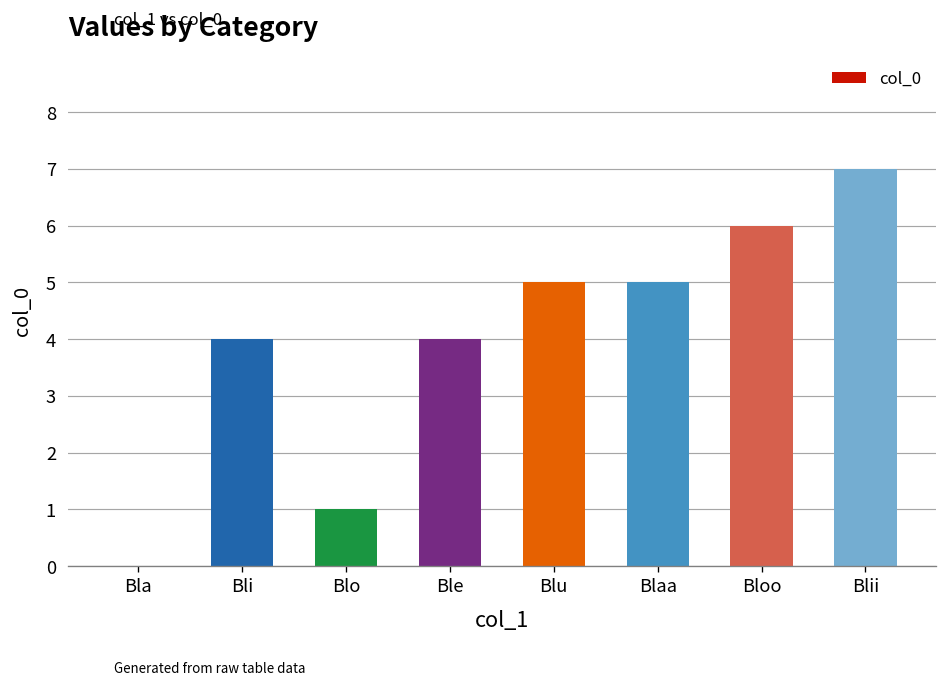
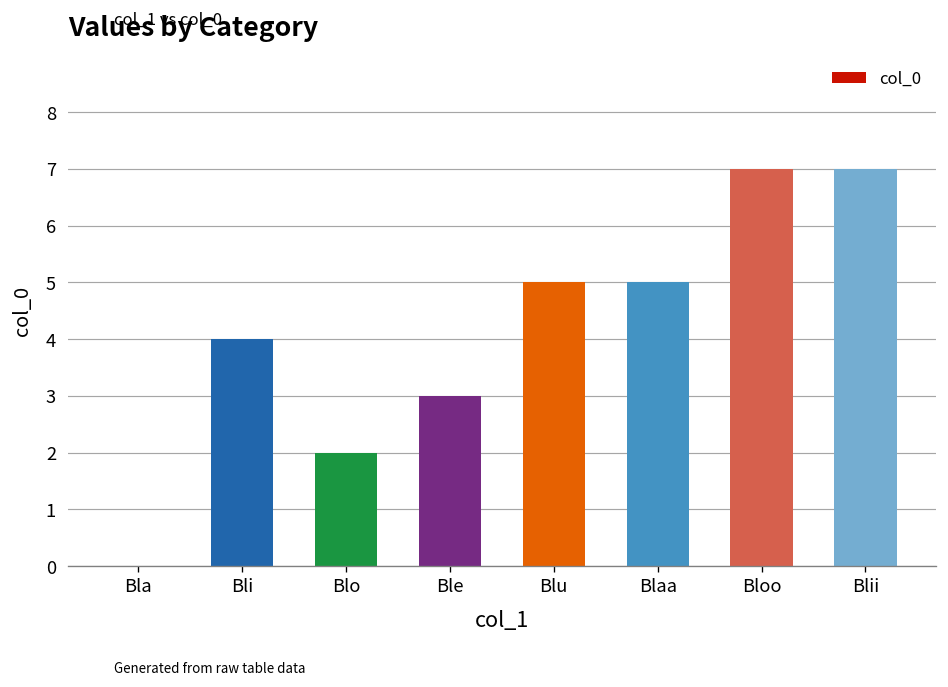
Blo: 1 -> 2
Ble: 4 -> 3
Bloo: 6 -> 7
